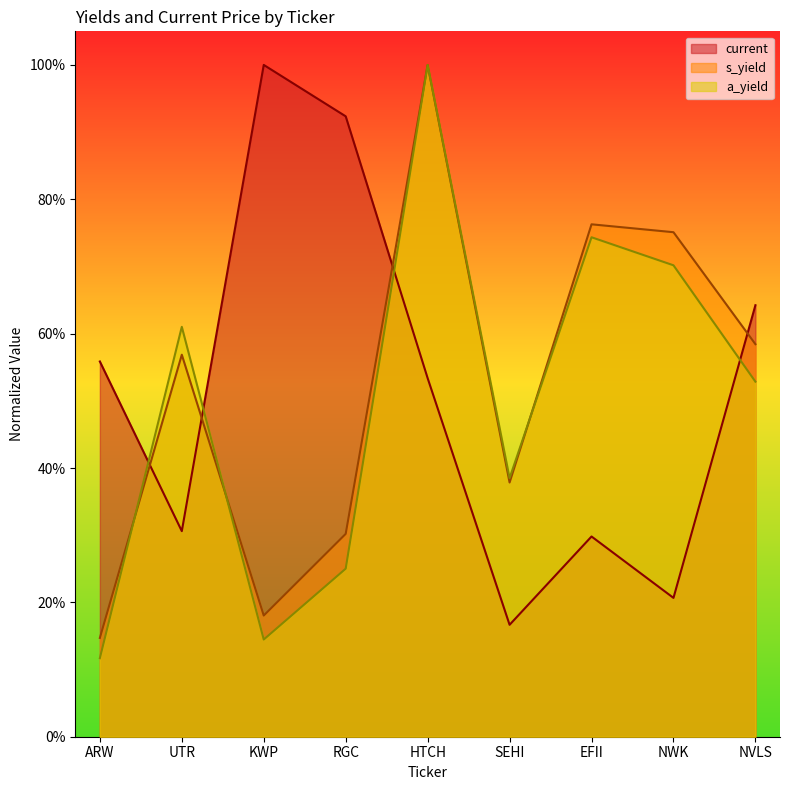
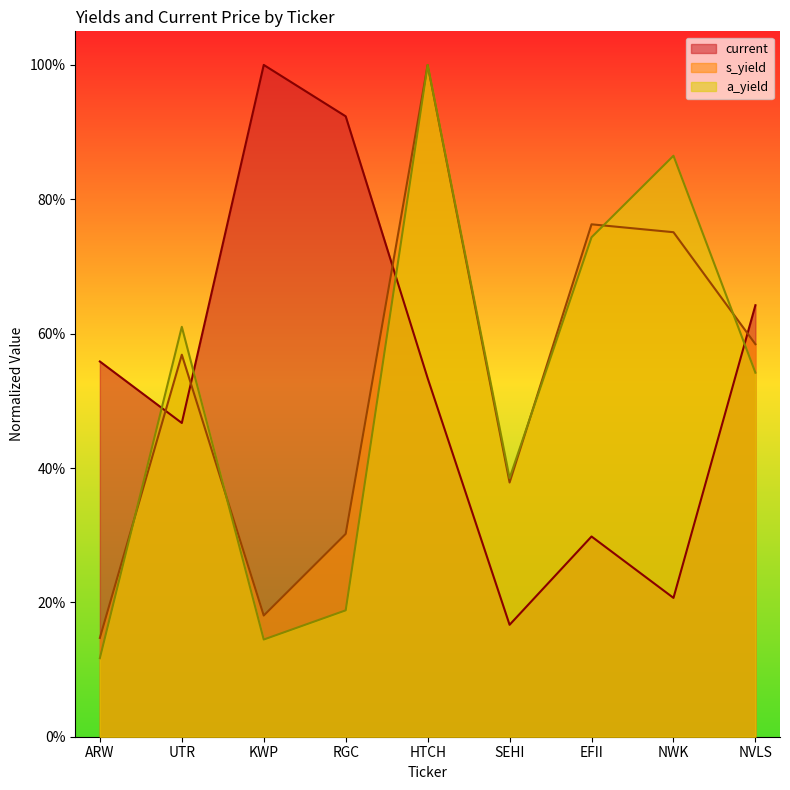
current, UTR: 31% -> 47%
a_yield, RGC: 25% -> 19%
a_yield, NWK: 70% -> 86%
a_yield, NVLS: 53% -> 54%
